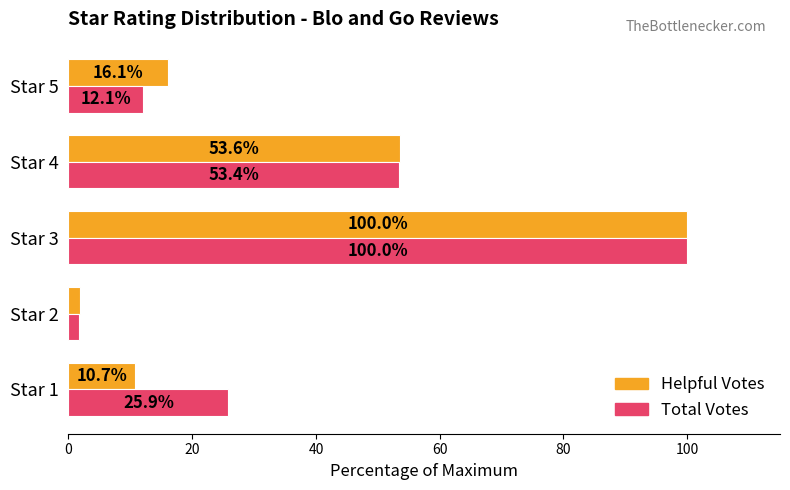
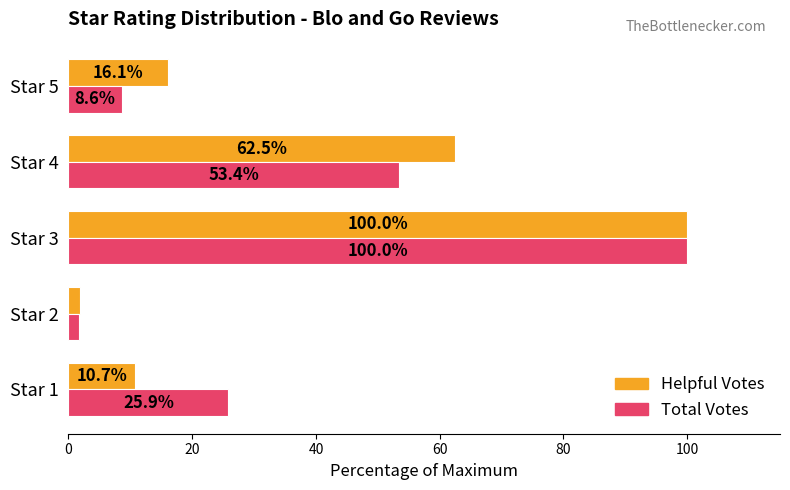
Total Votes, Star 5: 12.1% -> 8.6%
Helpful Votes, Star 4: 53.6% -> 62.5%
